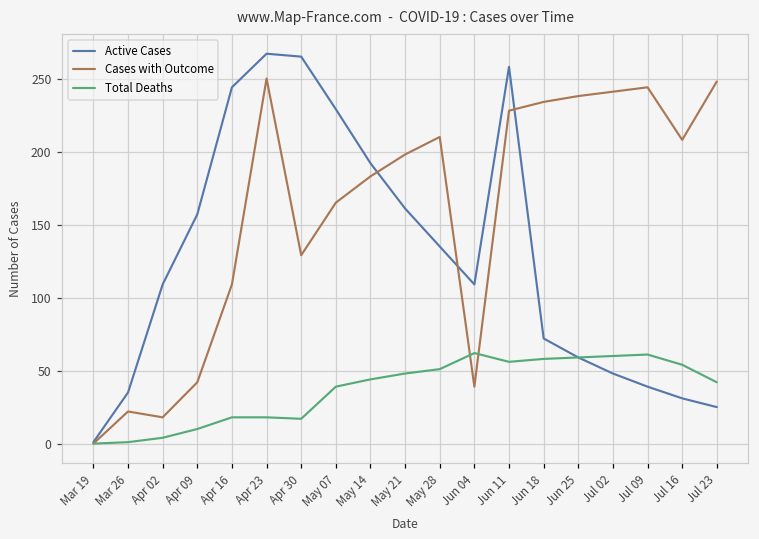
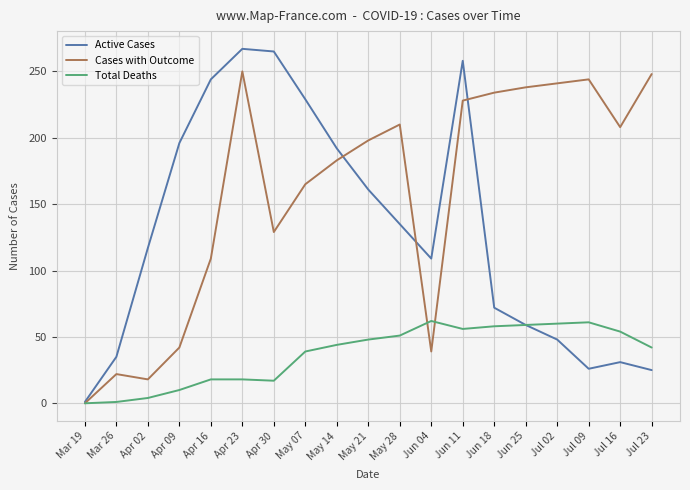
Active Cases, Apr 02: 109 -> 117
Active Cases, Apr 09: 157 -> 196
Active Cases, Jul 09: 39 -> 26
